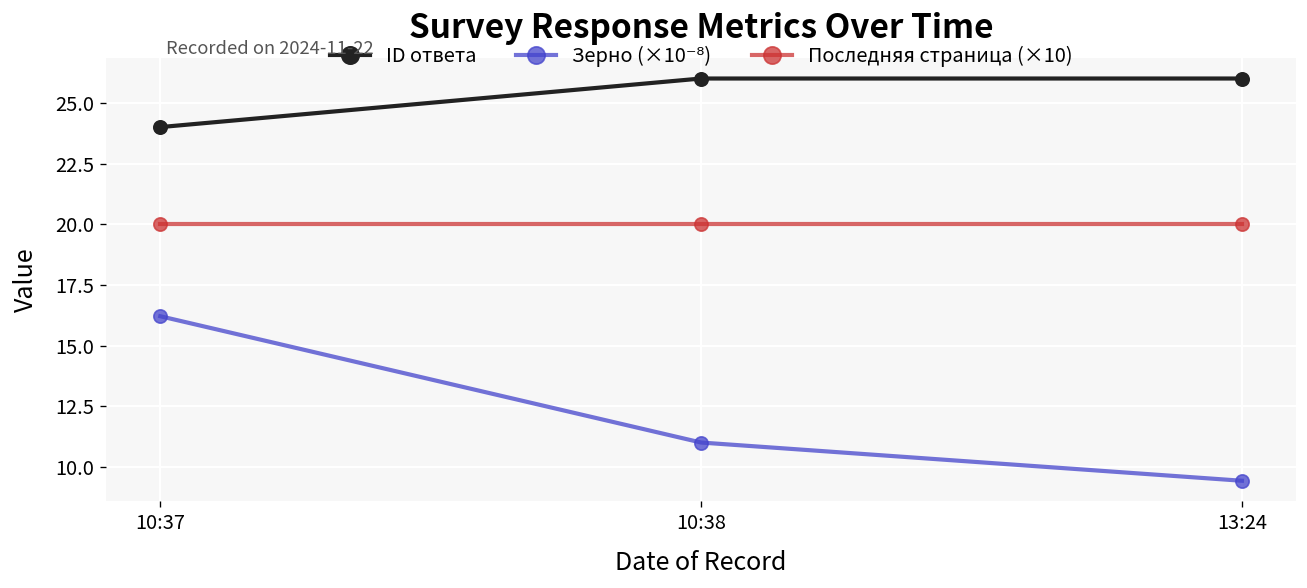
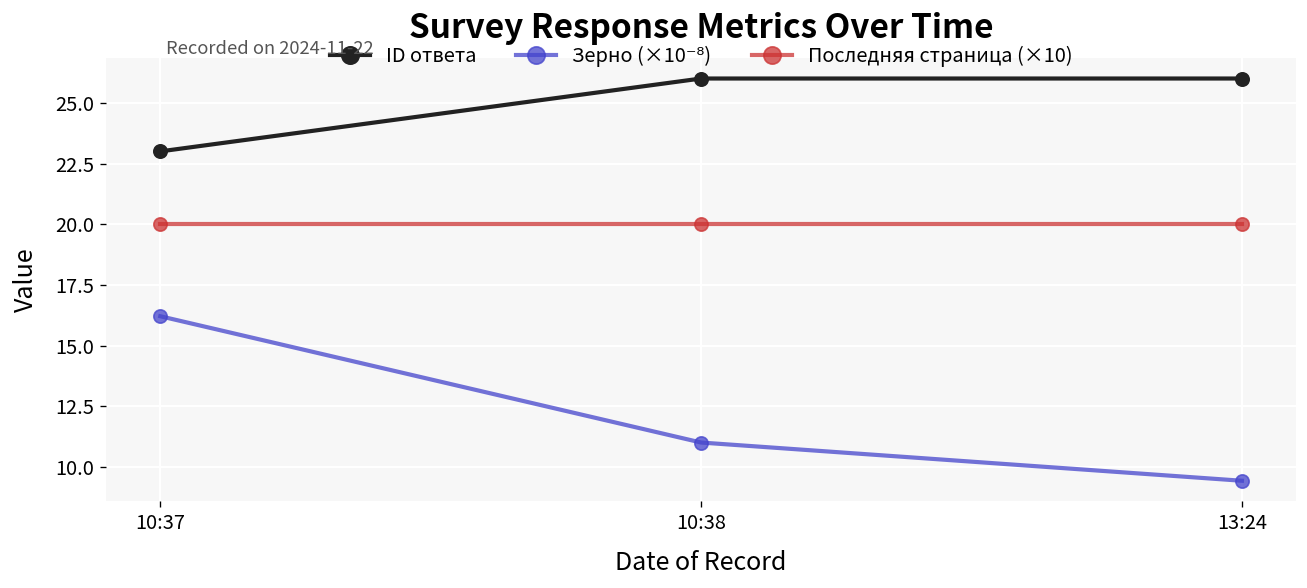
ID ответа, 10:37: 24 -> 23
